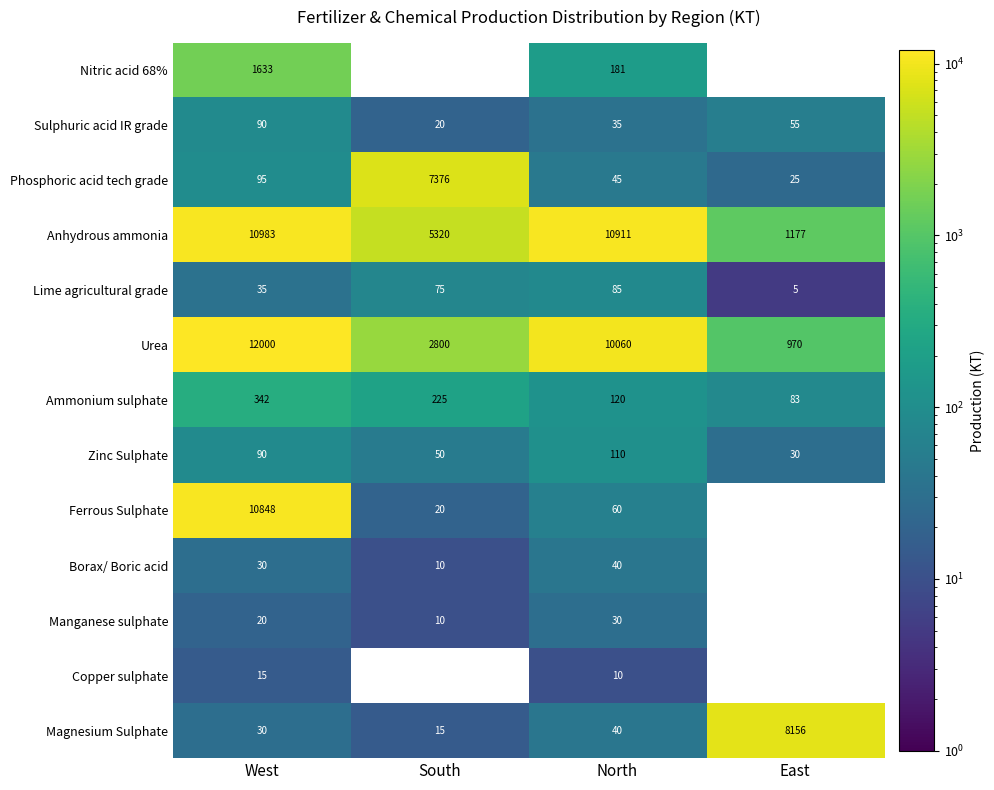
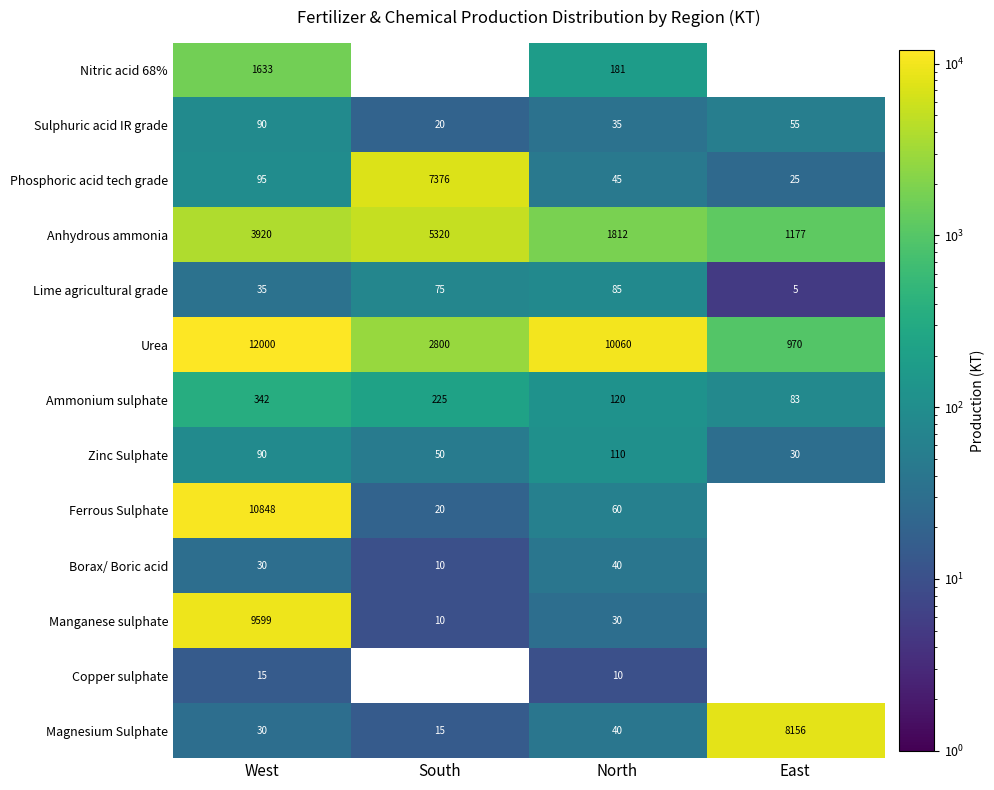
Anhydrous ammonia, West: 10983 -> 3920
Anhydrous ammonia, North: 10911 -> 1812
Manganese sulphate, West: 20 -> 9599
